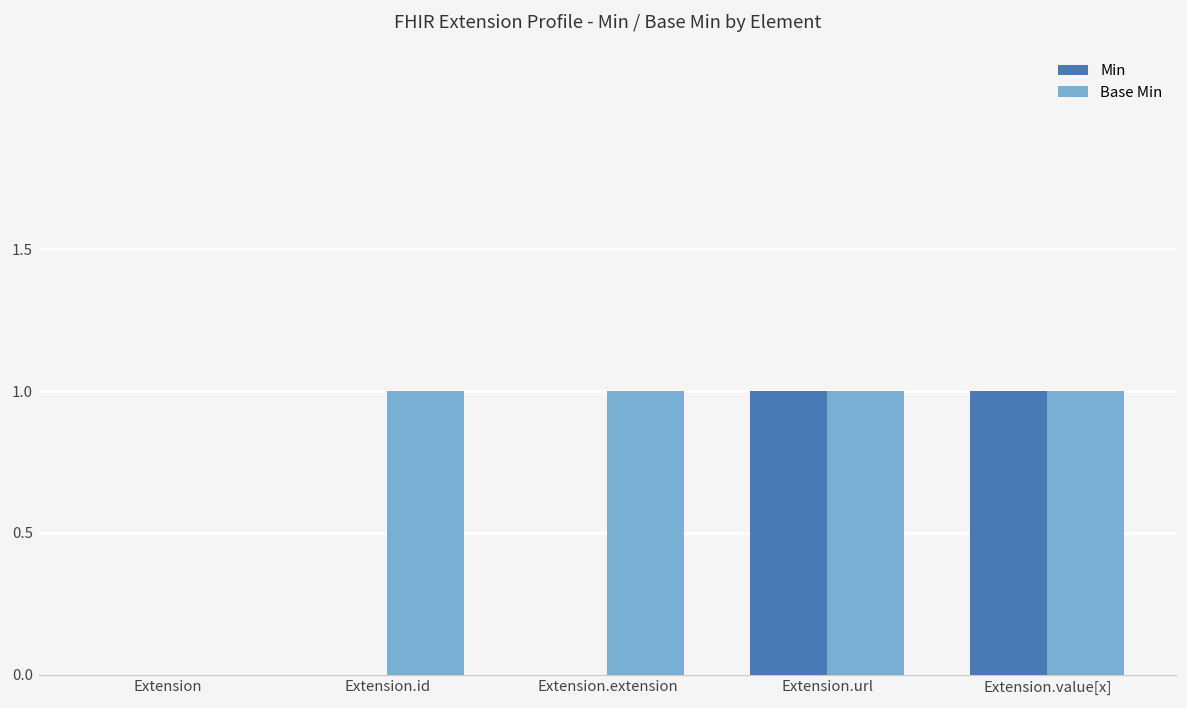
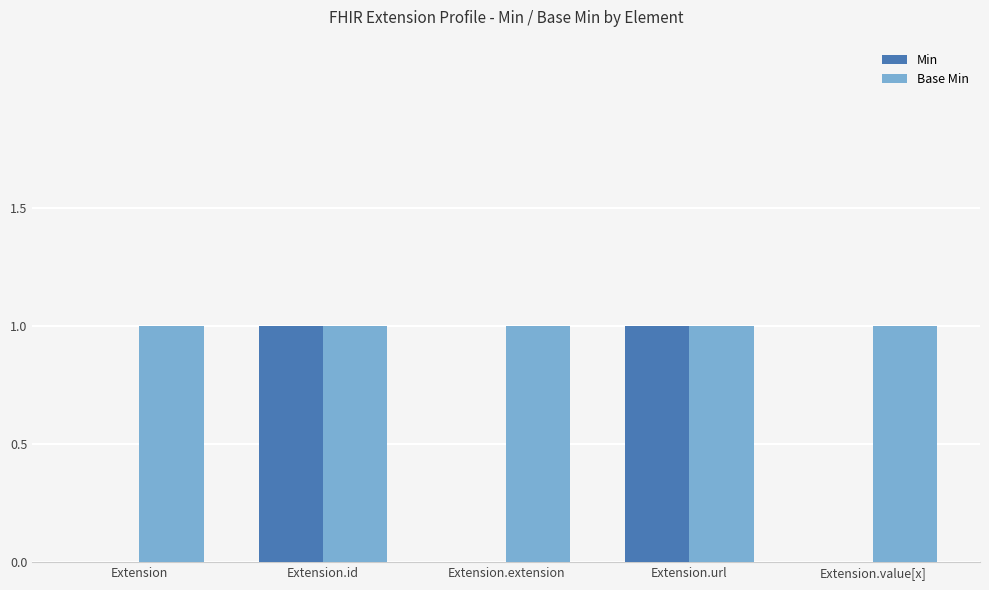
Base Min, Extension: 0 -> 1
Min, Extension.id: 0 -> 1
Min, Extension.value[x]: 1 -> 0
